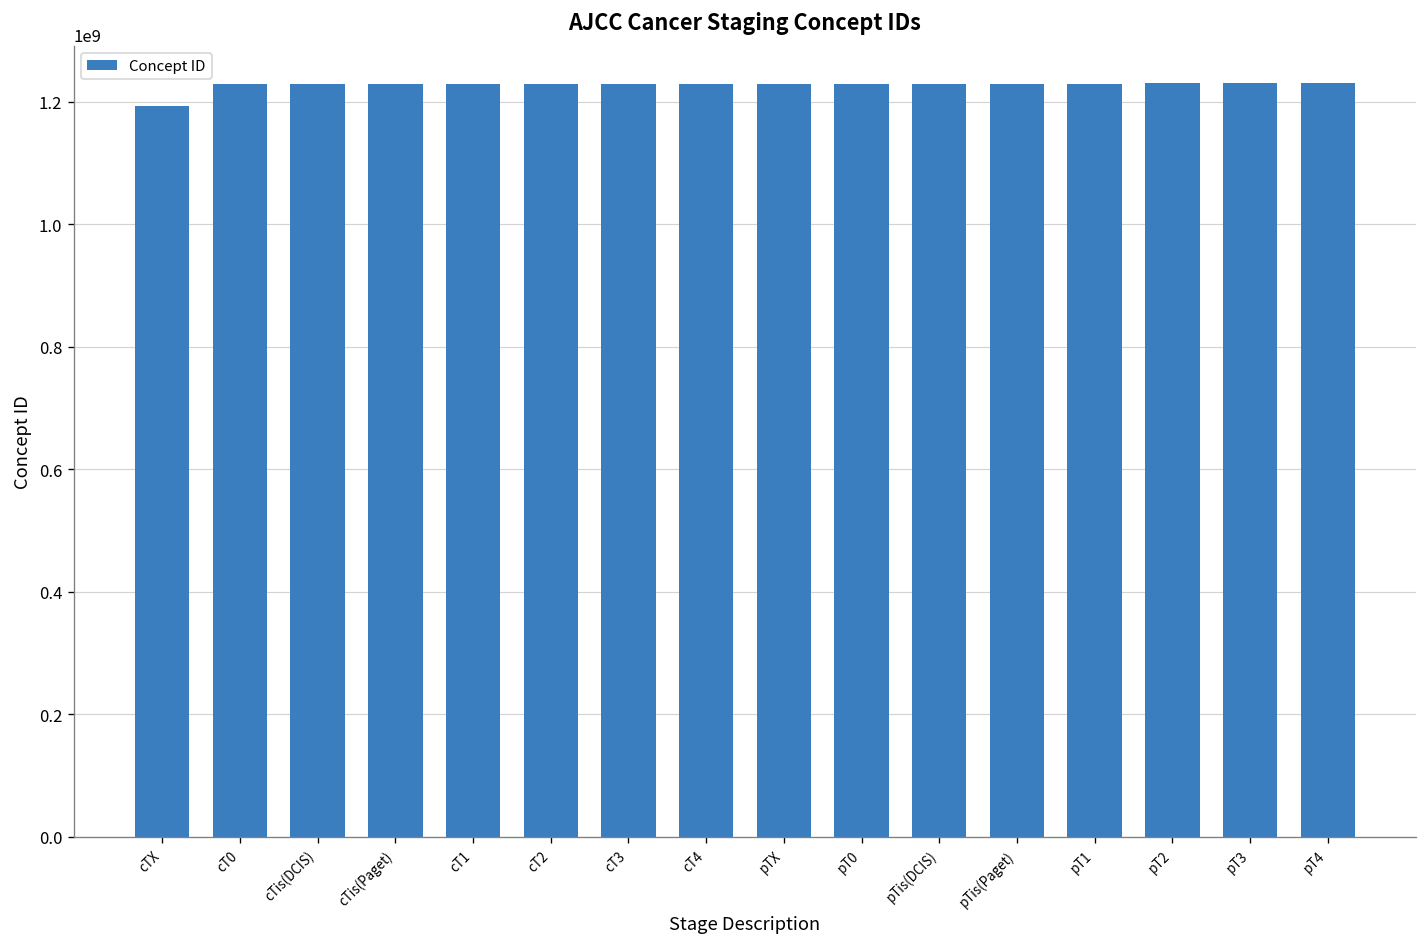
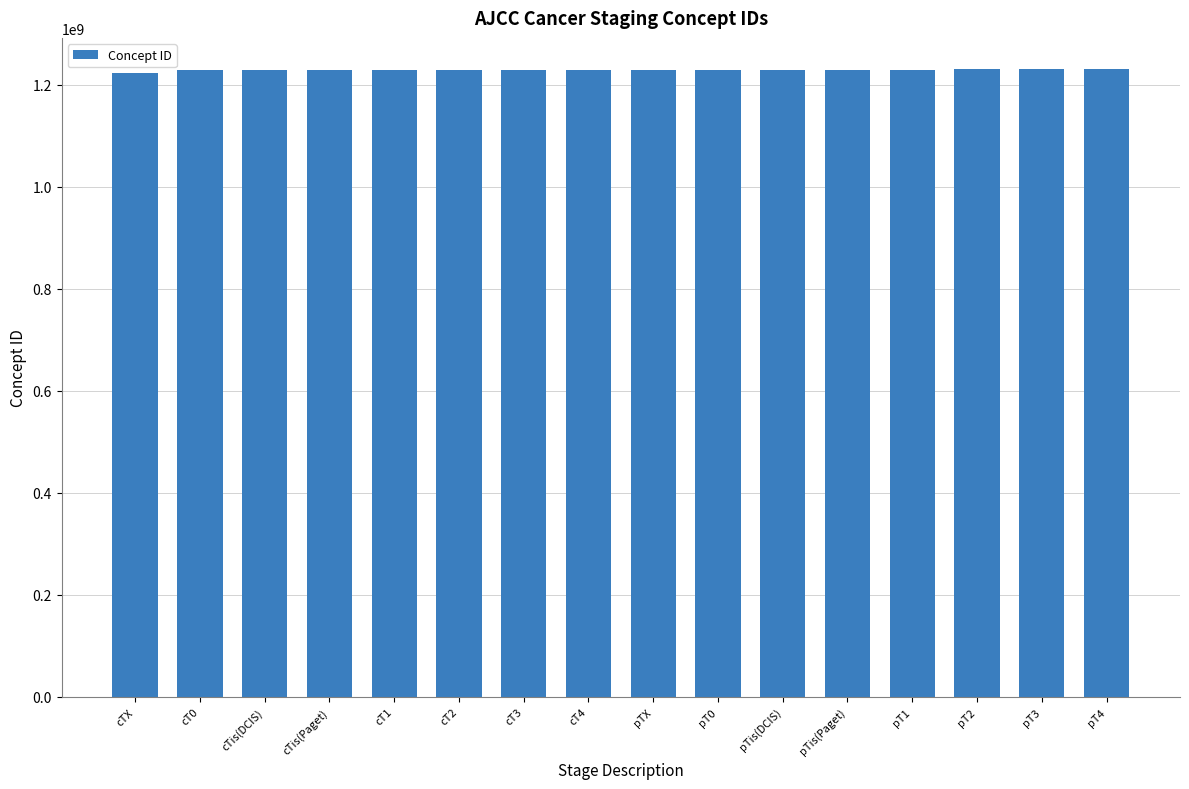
cTX: 1190000000 -> 1220000000
